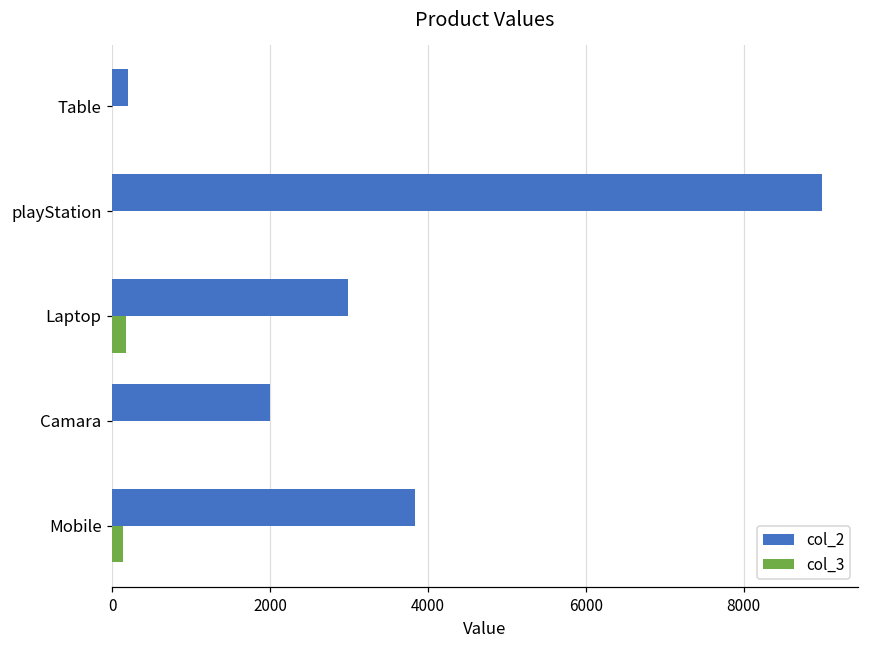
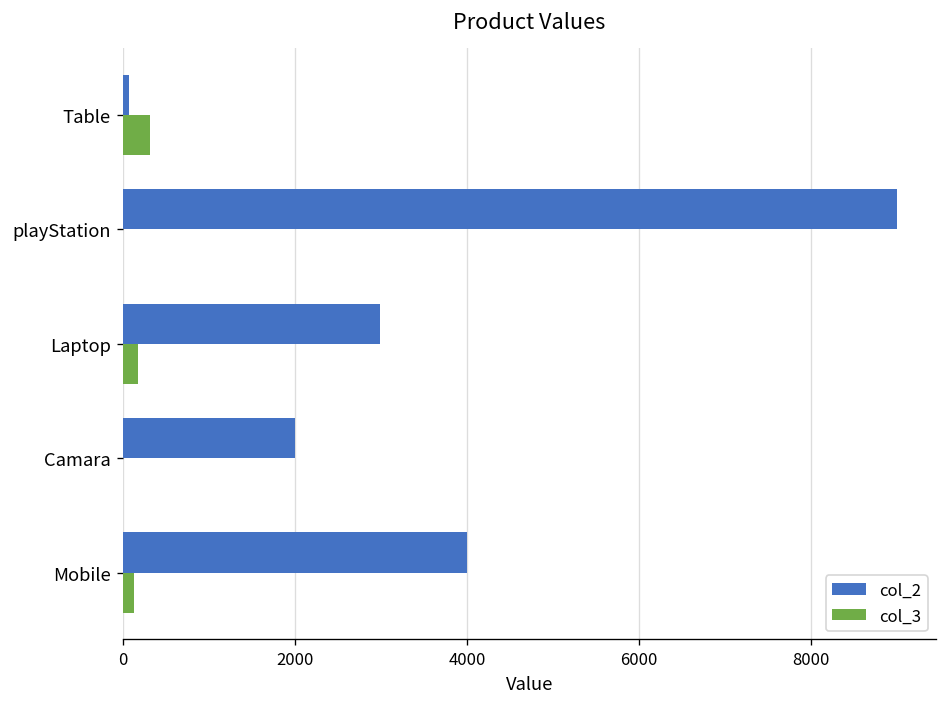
col_2, Table: 200 -> 100
col_3, Table: 0 -> 300
col_2, Mobile: 3800 -> 4000
